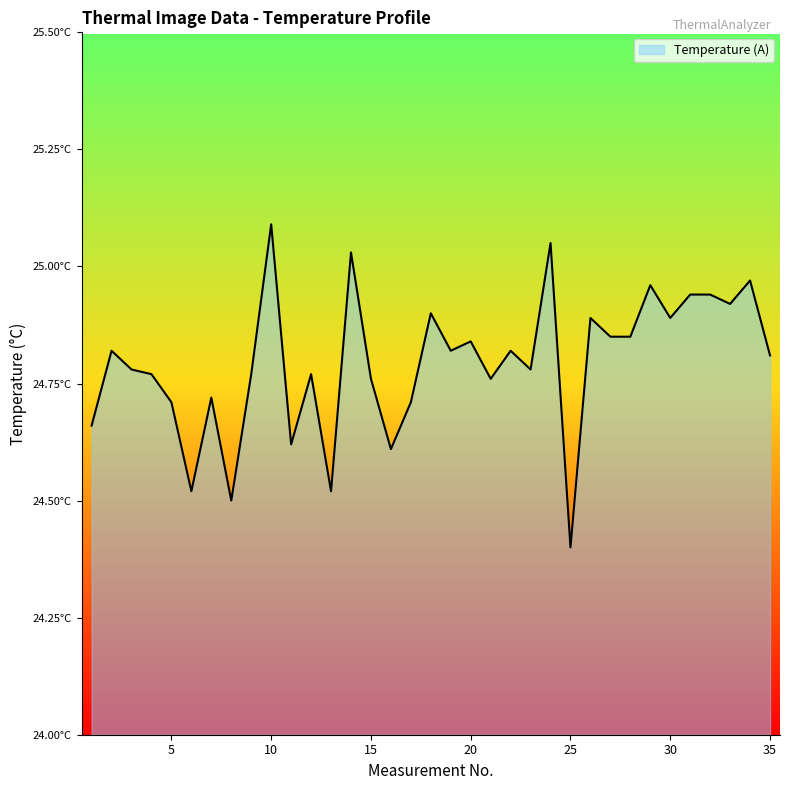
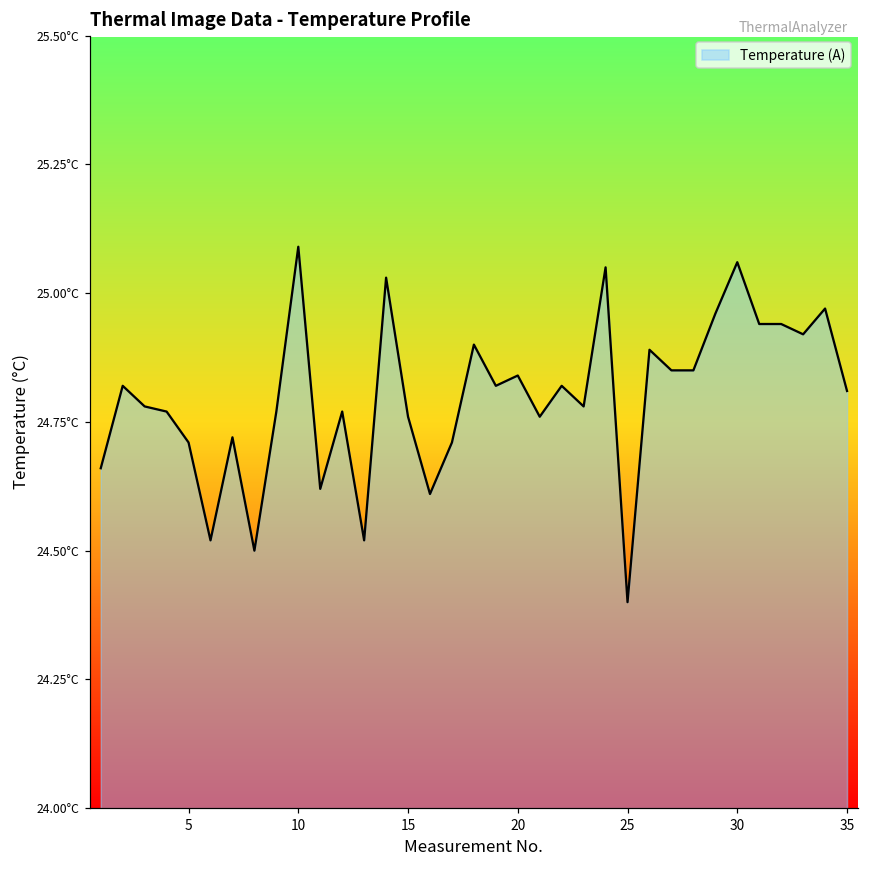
Temperature (A), 30: 24.89°C -> 25.06°C
